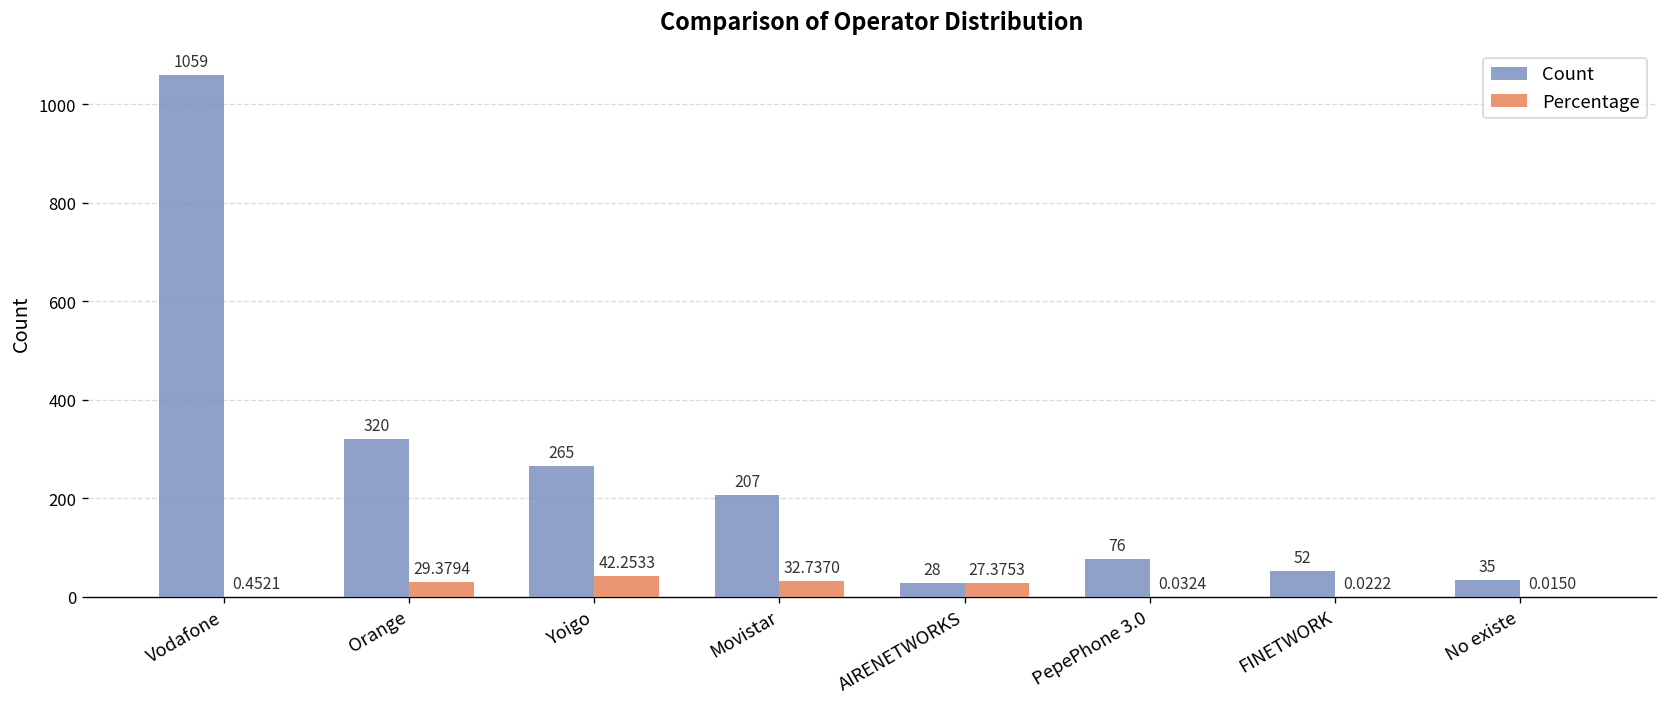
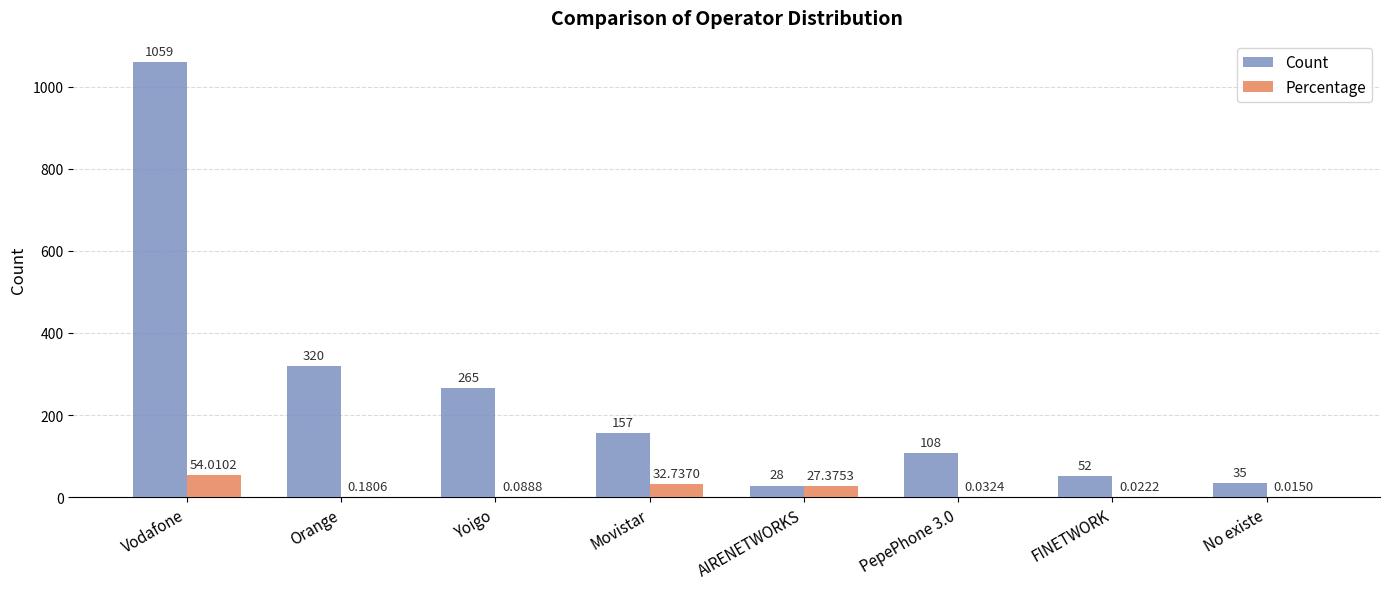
Percentage, Vodafone: 0.4521 -> 54.0102
Percentage, Orange: 29.3794 -> 0.1806
Percentage, Yoigo: 42.2533 -> 0.0888
Count, Movistar: 207 -> 157
Count, PepePhone 3.0: 76 -> 108
